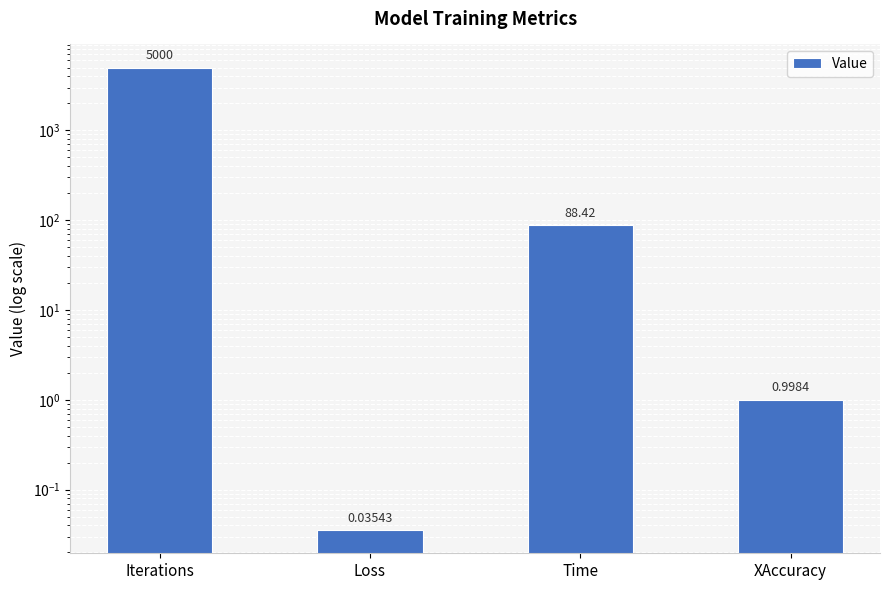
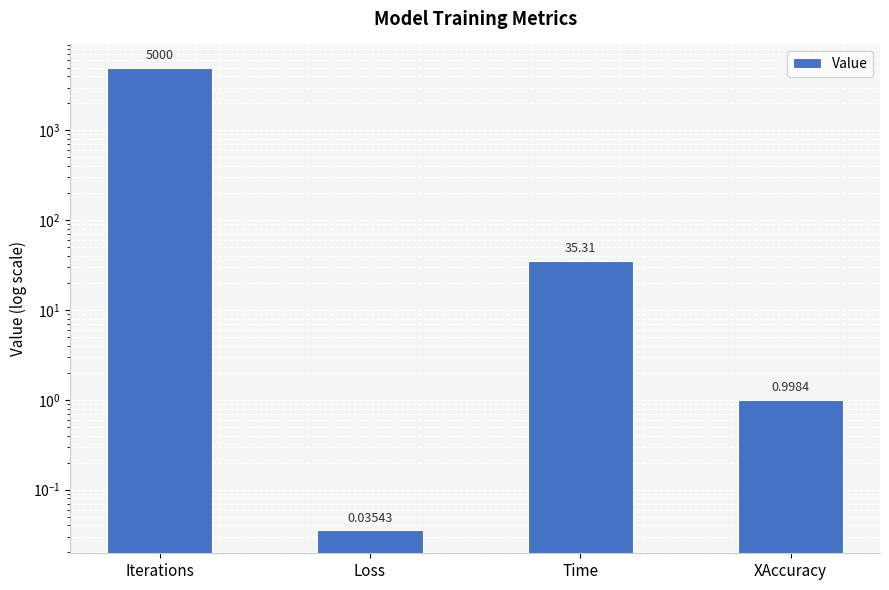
Time: 88.42 -> 35.31
